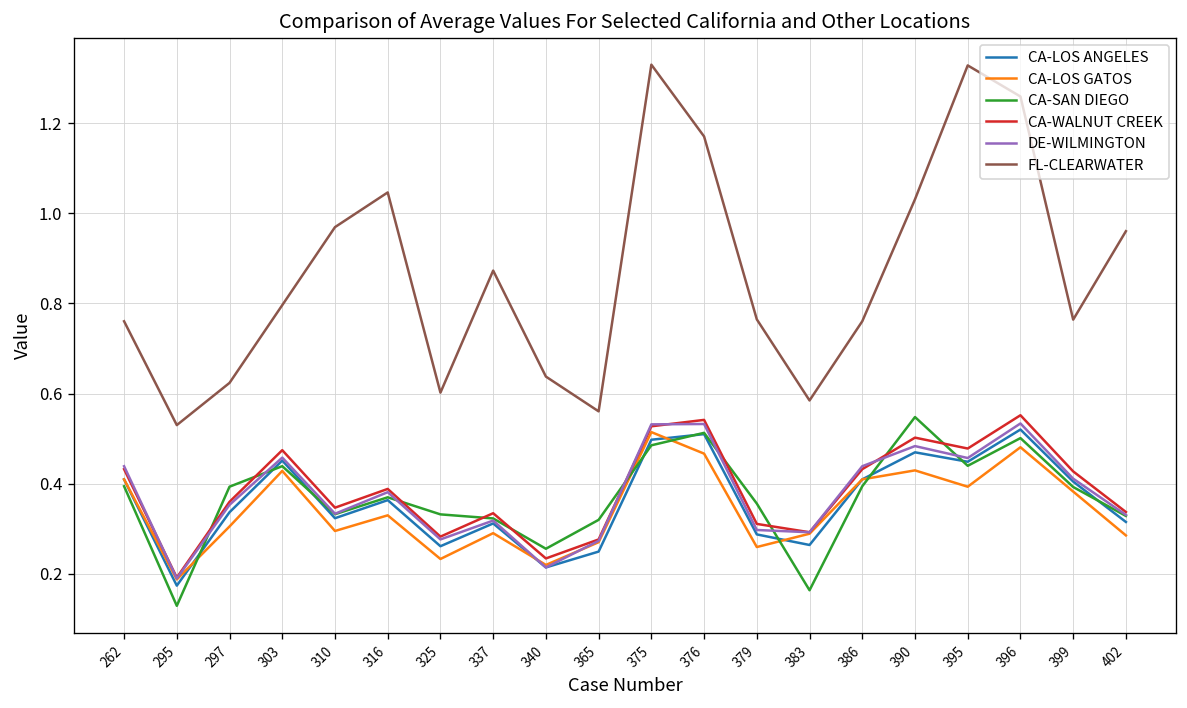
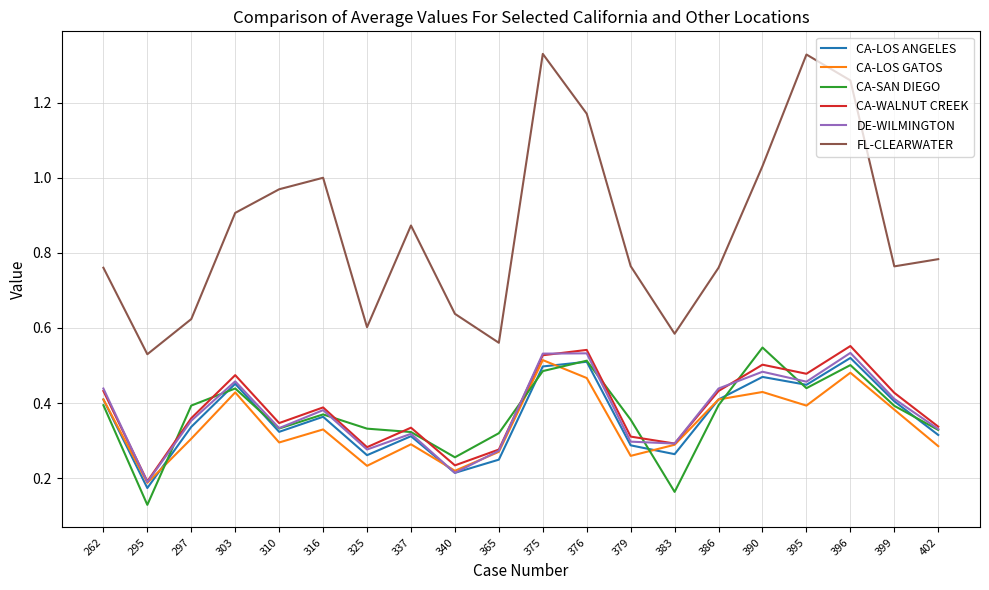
FL-CLEARWATER, 303: 0.80 -> 0.91
FL-CLEARWATER, 316: 1.05 -> 1.00
FL-CLEARWATER, 402: 0.96 -> 0.78
